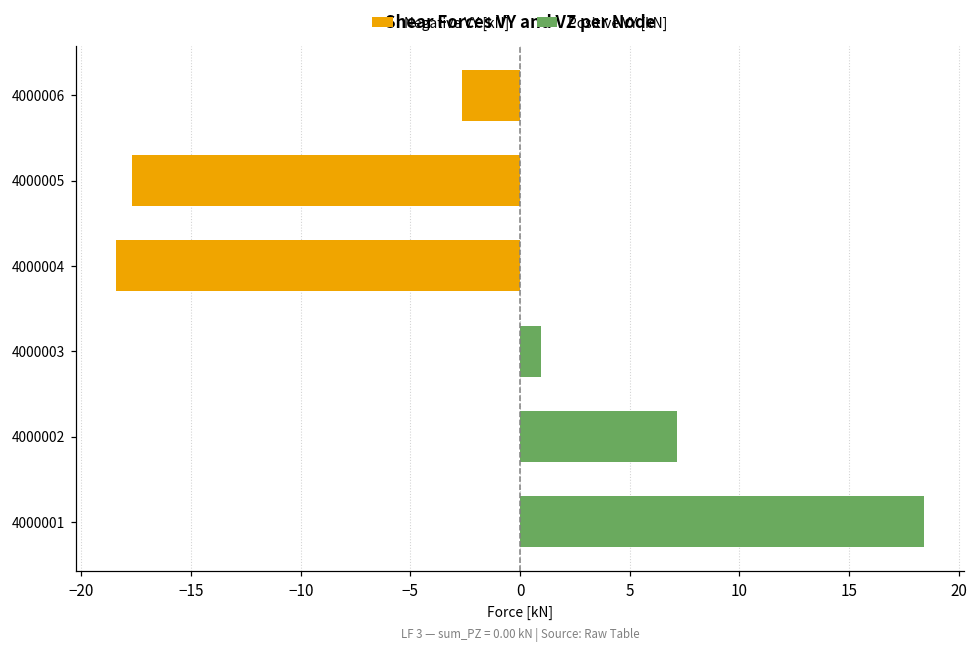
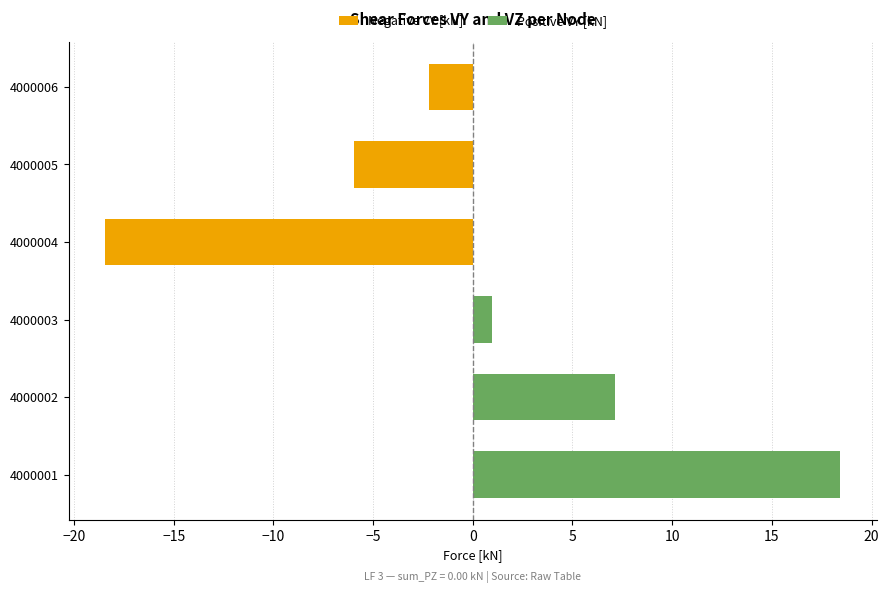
Negative VY [kN], 4000006: -2.6 -> -2.2
Negative VY [kN], 4000005: -17.7 -> -6.0
